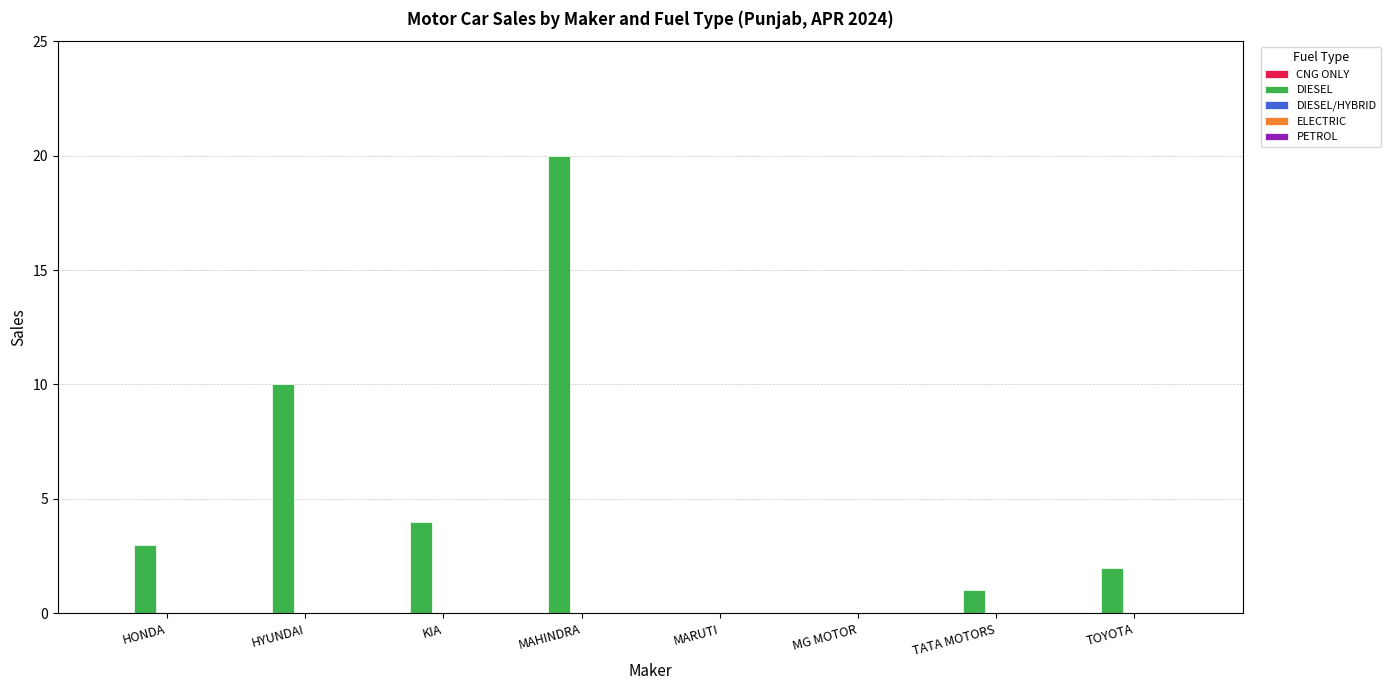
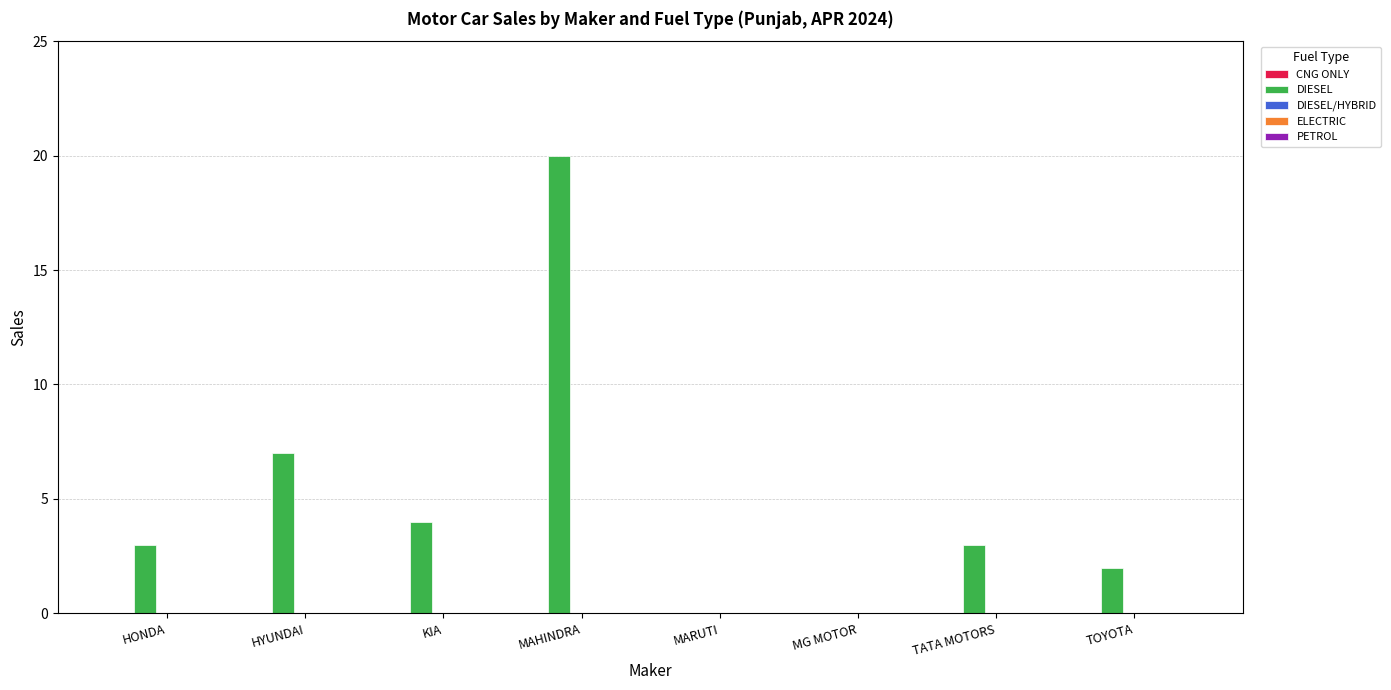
DIESEL, HYUNDAI: 10 -> 7
DIESEL, TATA MOTORS: 1 -> 3
